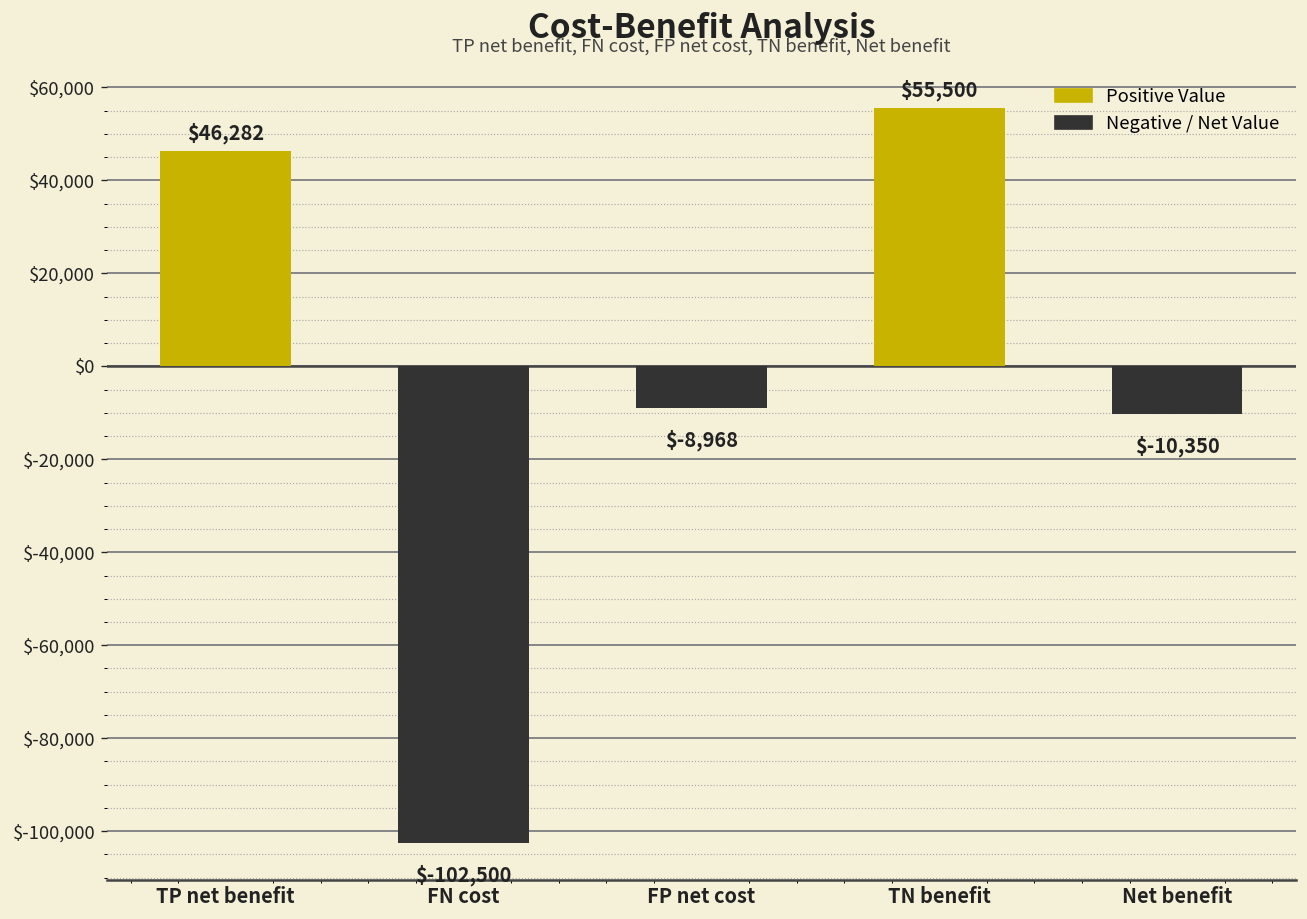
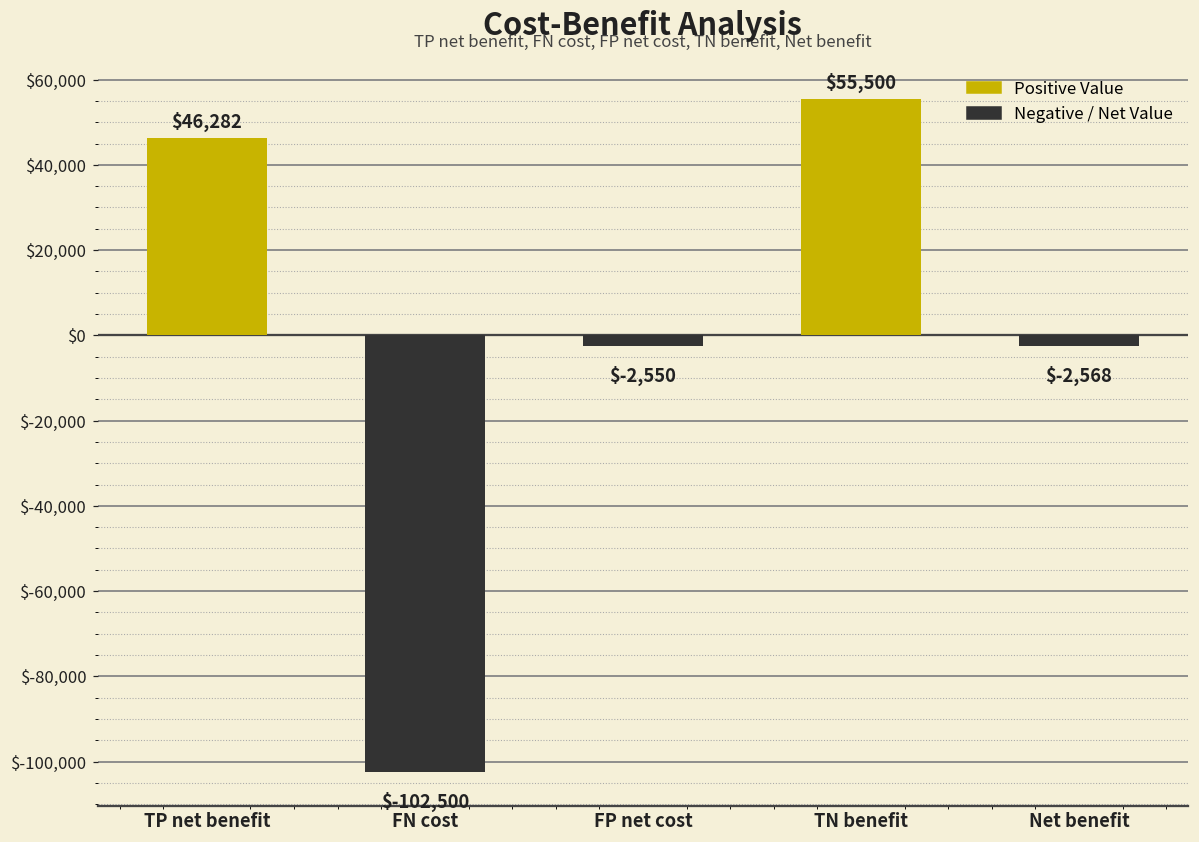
FP net cost: $-8,968 -> $-2,550
Net benefit: $-10,350 -> $-2,568
